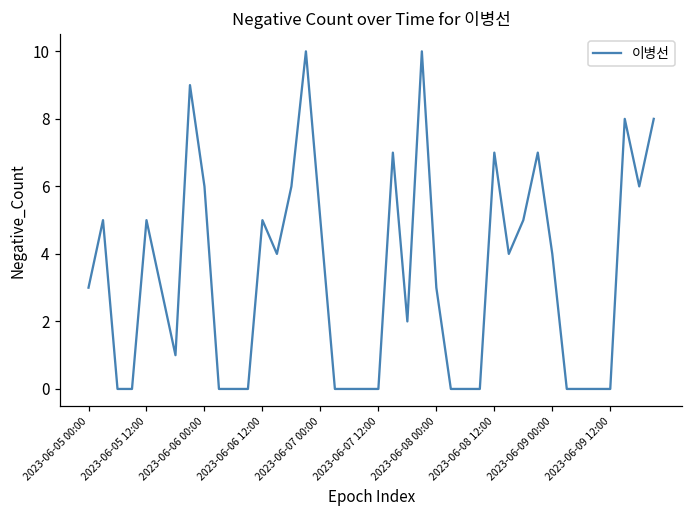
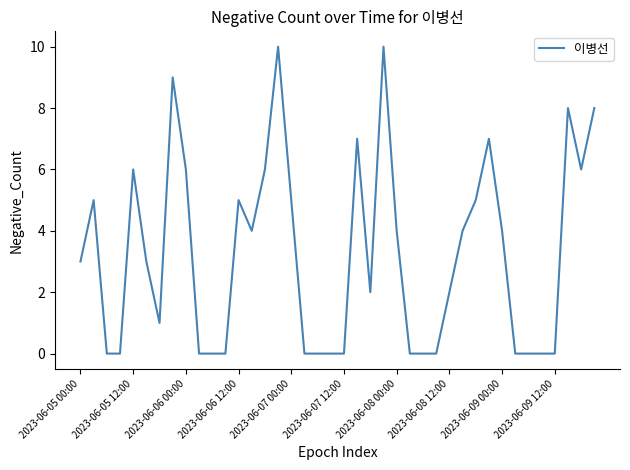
2023-06-05 12:00: 5 -> 6
2023-06-08 00:00: 3 -> 4
2023-06-08 12:00: 7 -> 2
